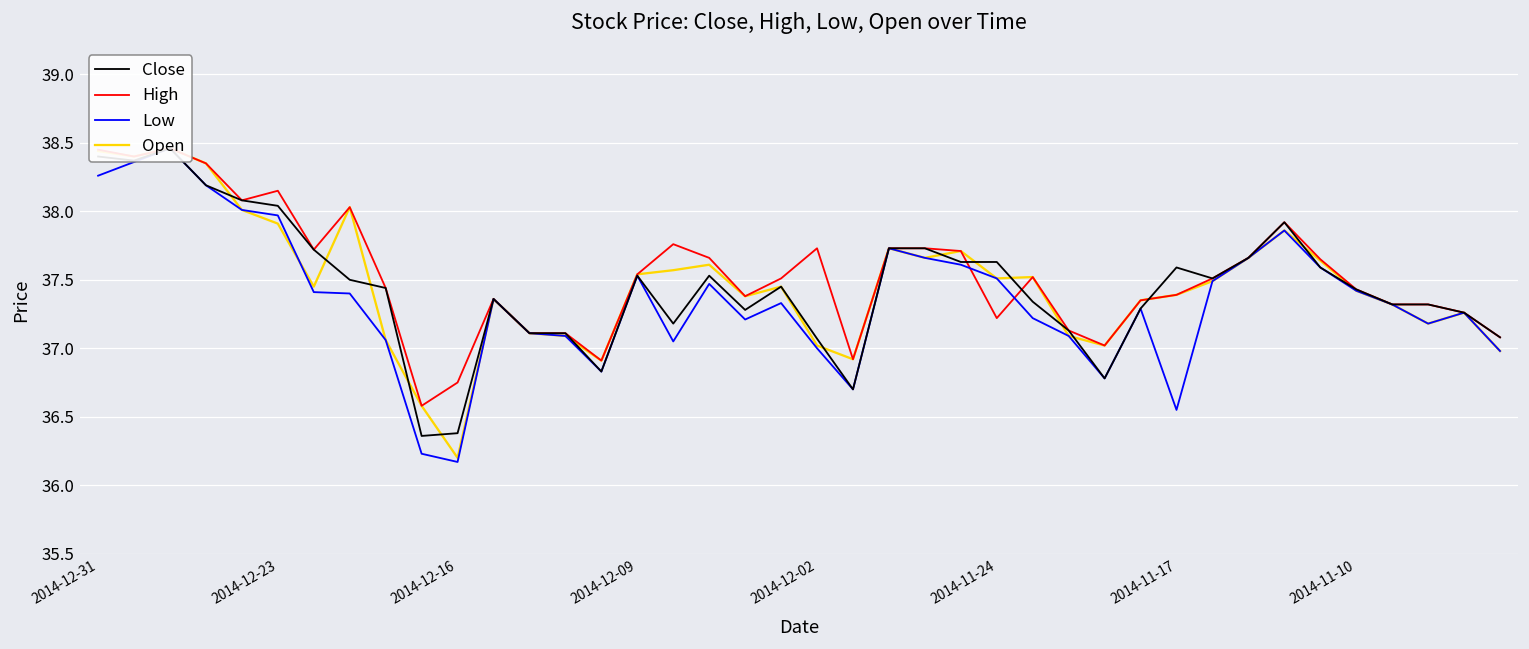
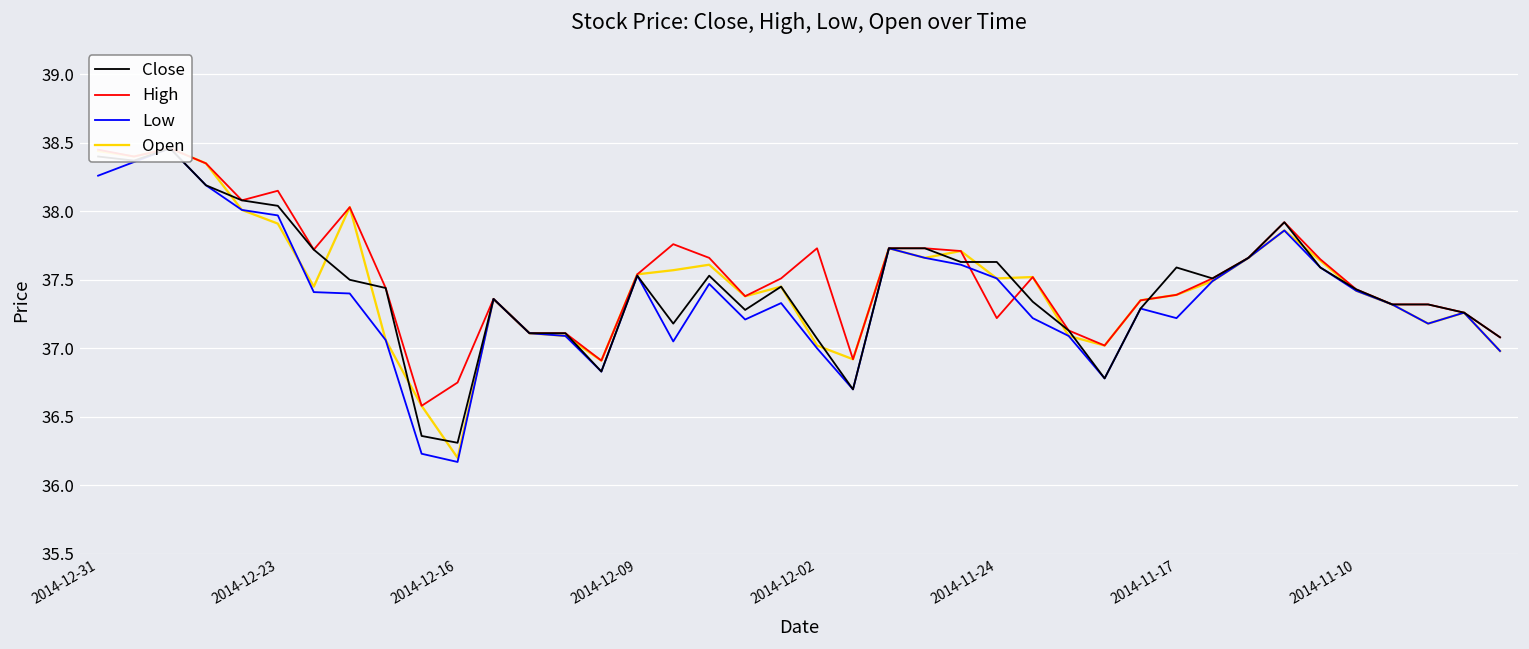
Close, 2014-12-16: 36.38 -> 36.31
Low, 2014-11-17: 36.55 -> 37.22
